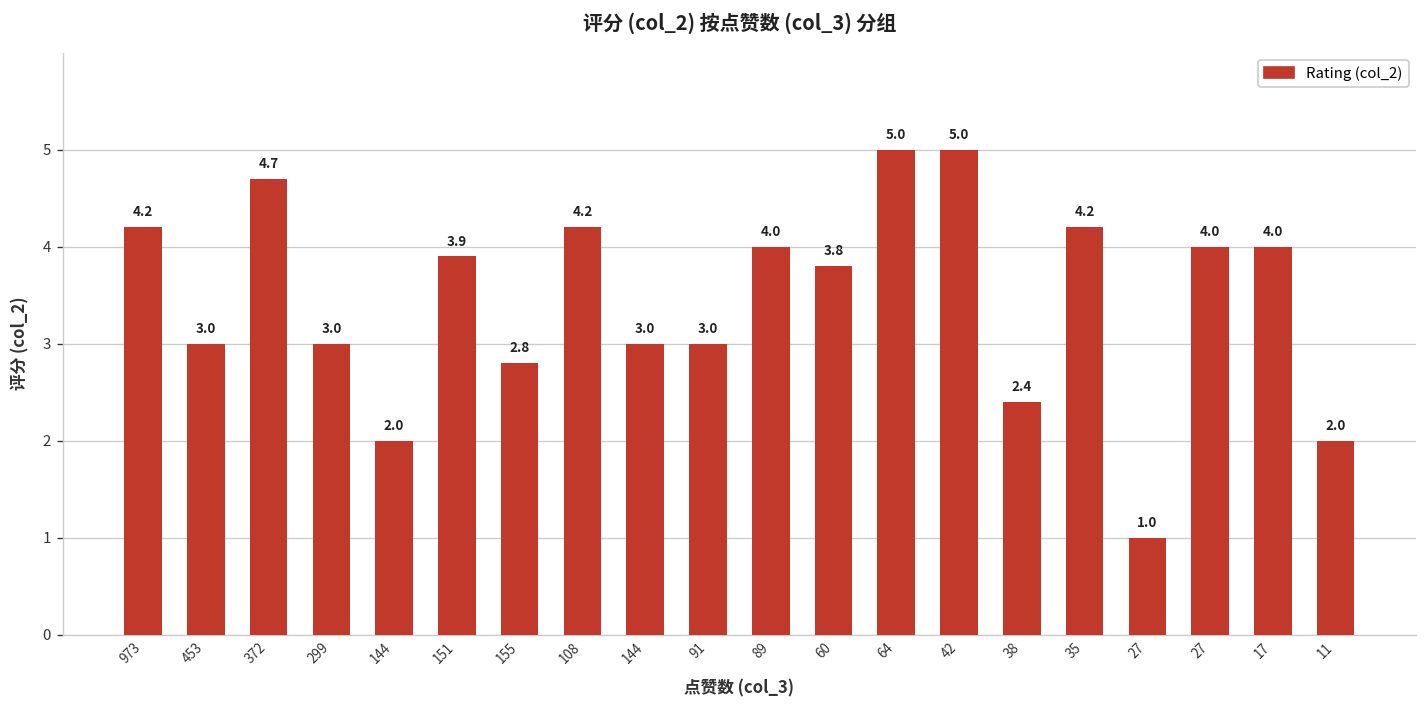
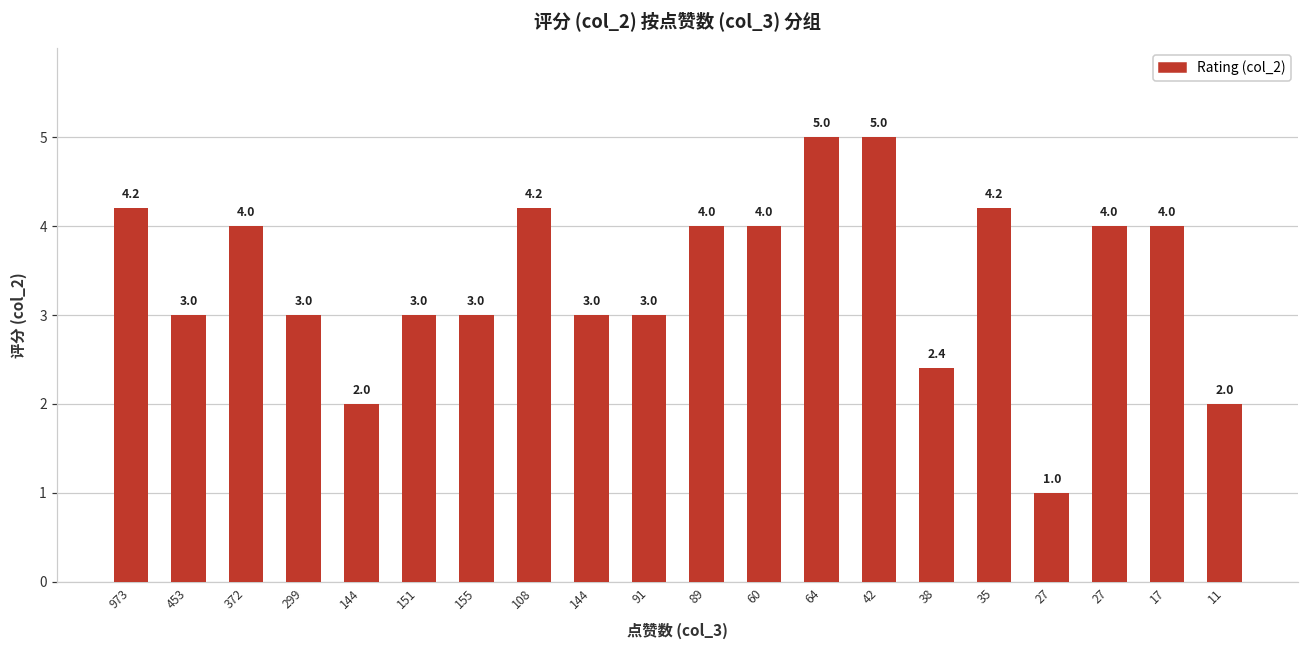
372: 4.7 -> 4.0
151: 3.9 -> 3.0
155: 2.8 -> 3.0
60: 3.8 -> 4.0
